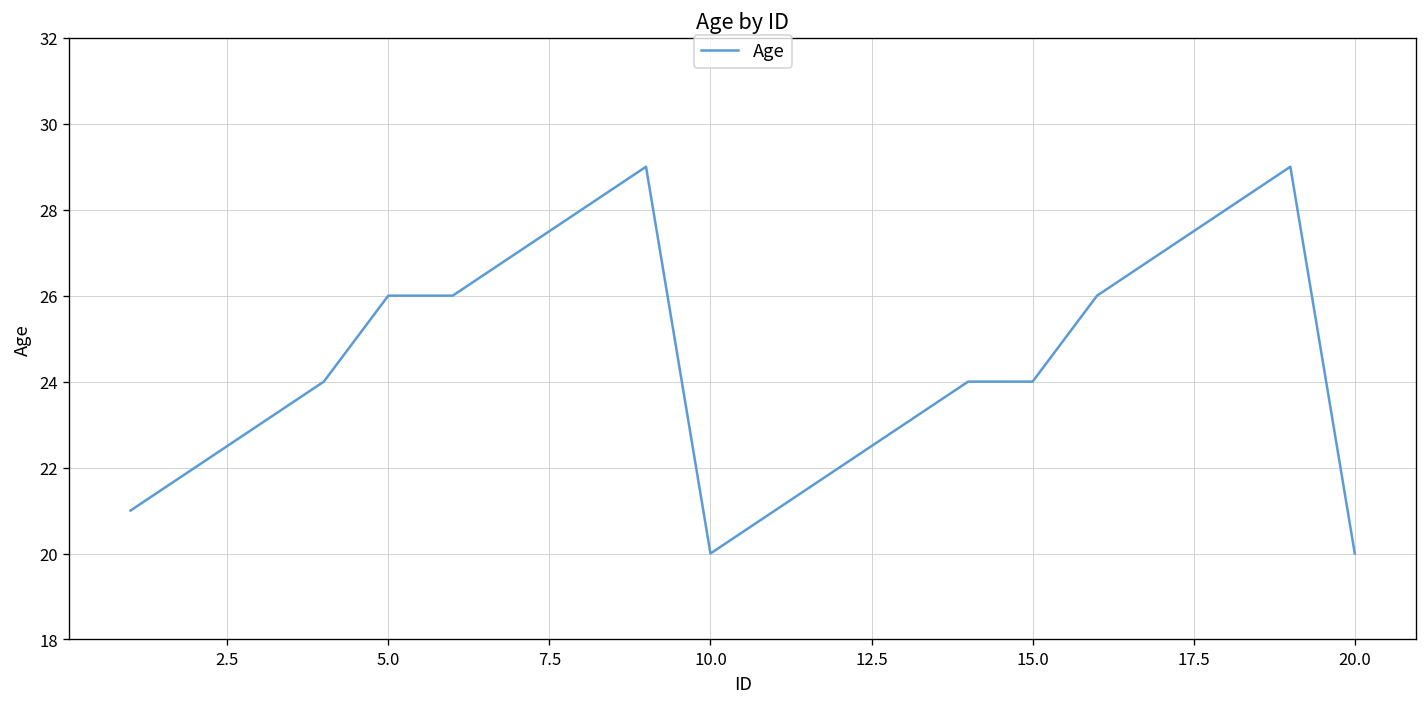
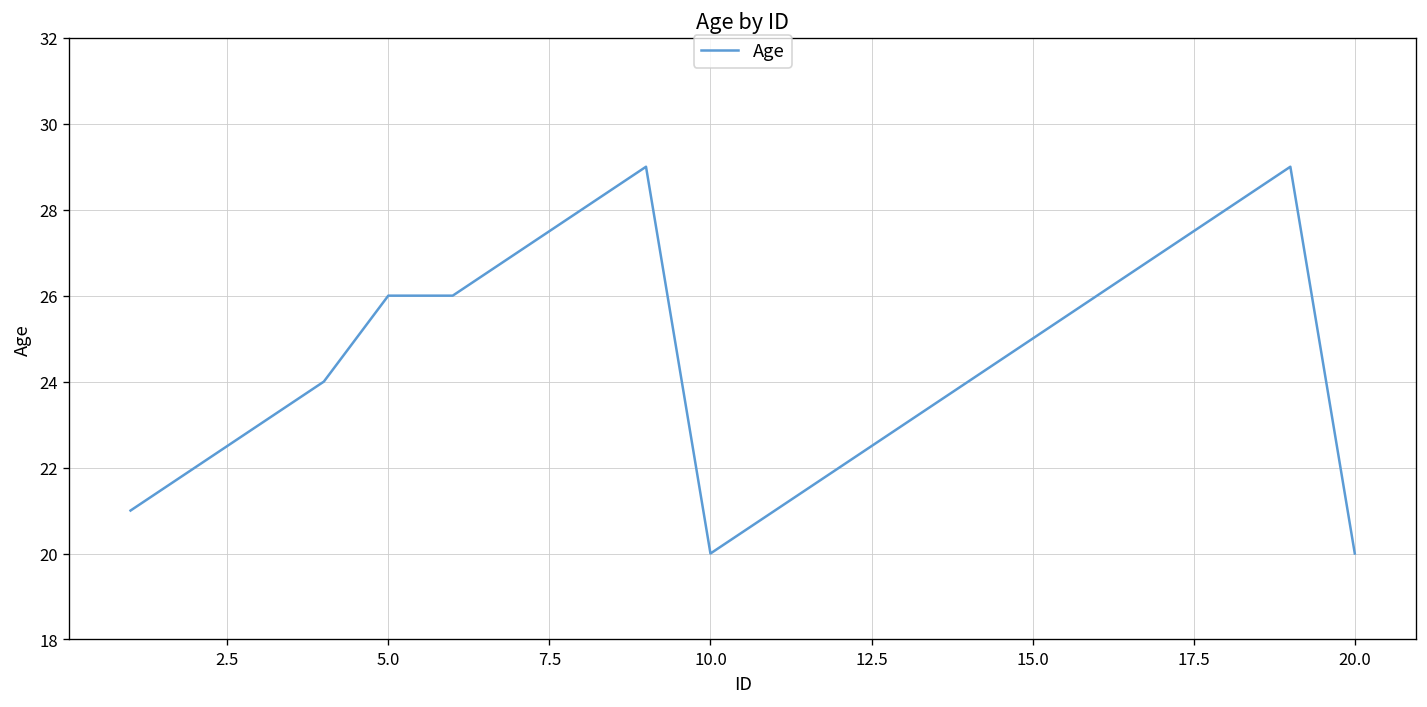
15.0: 24 -> 25
